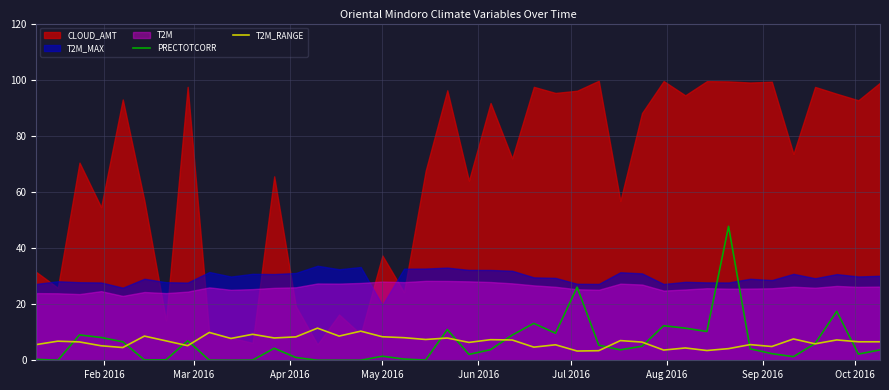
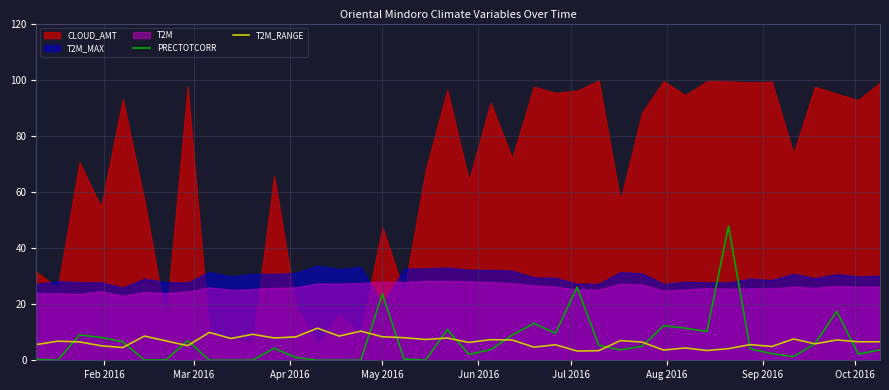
PRECTOTCORR, May 2016: 1 -> 24
CLOUD_AMT, May 2016: 37 -> 47
